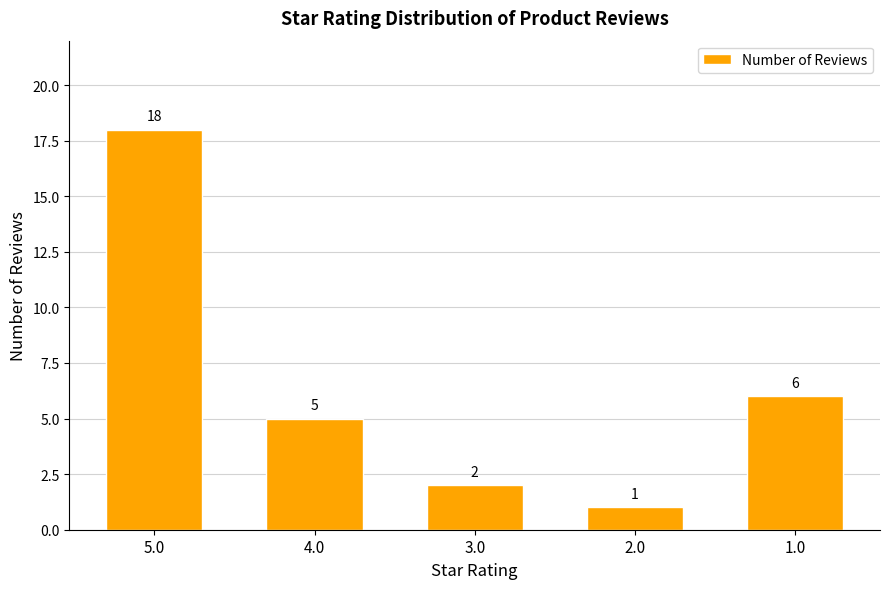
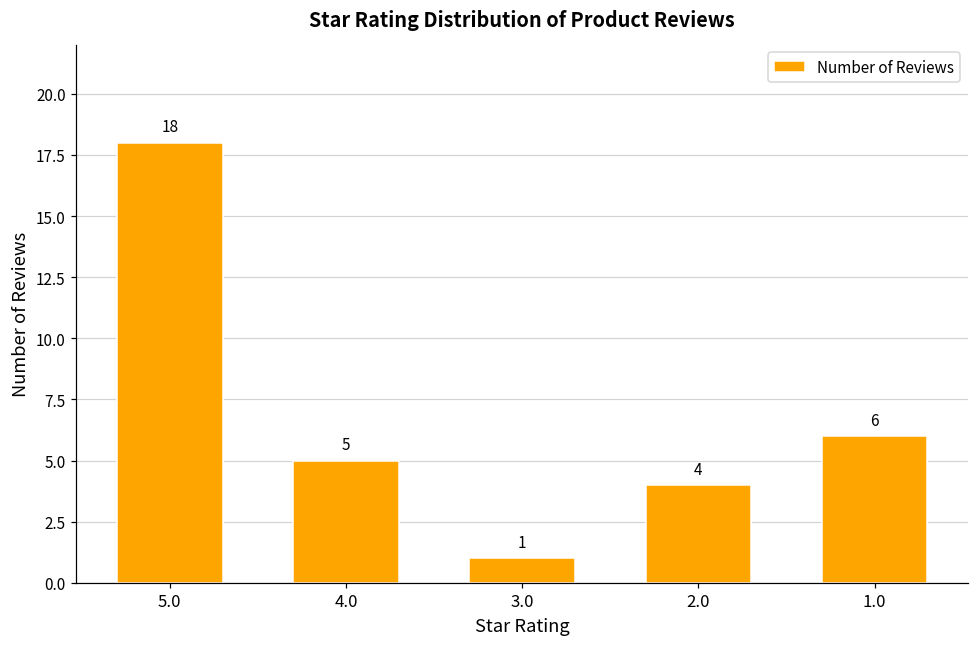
3.0: 2 -> 1
2.0: 1 -> 4
